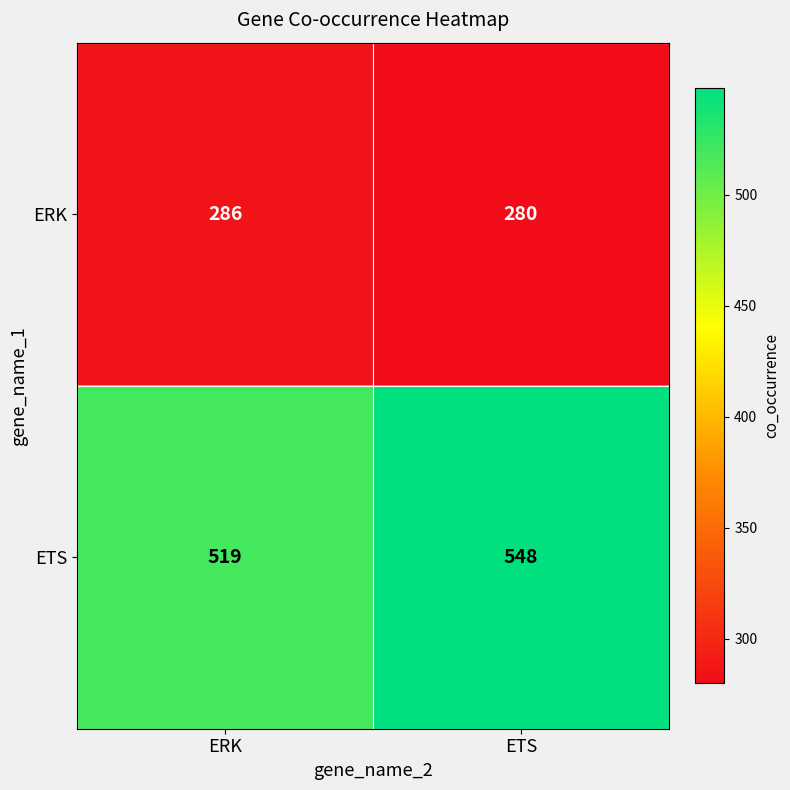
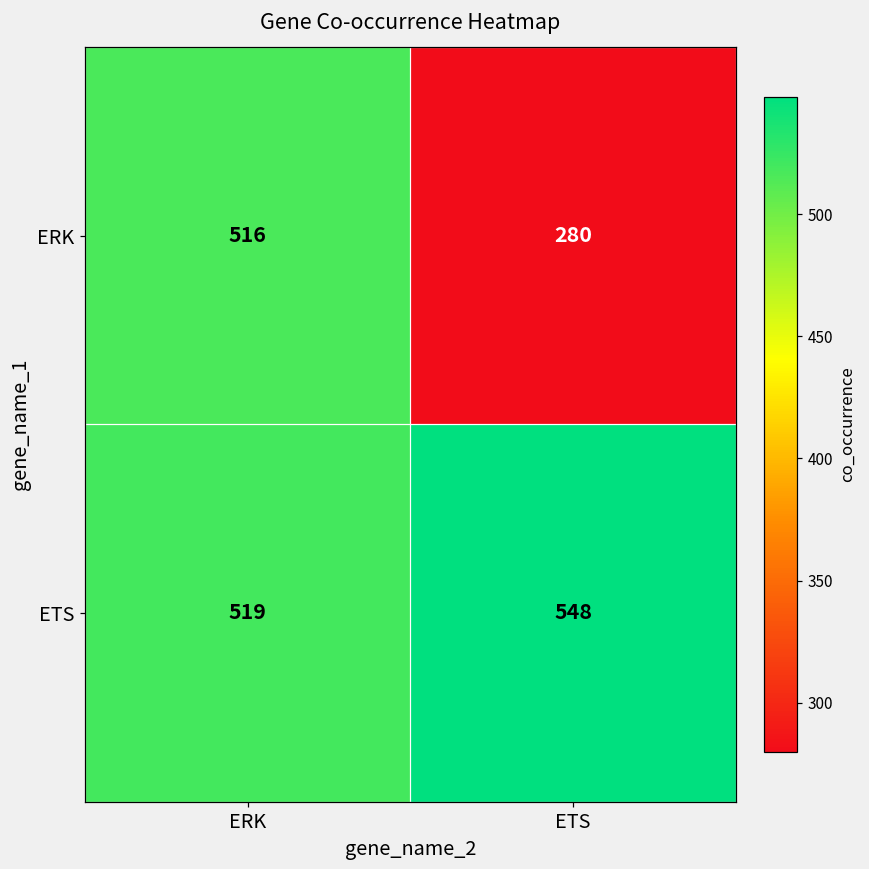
ERK, ERK: 286 -> 516
